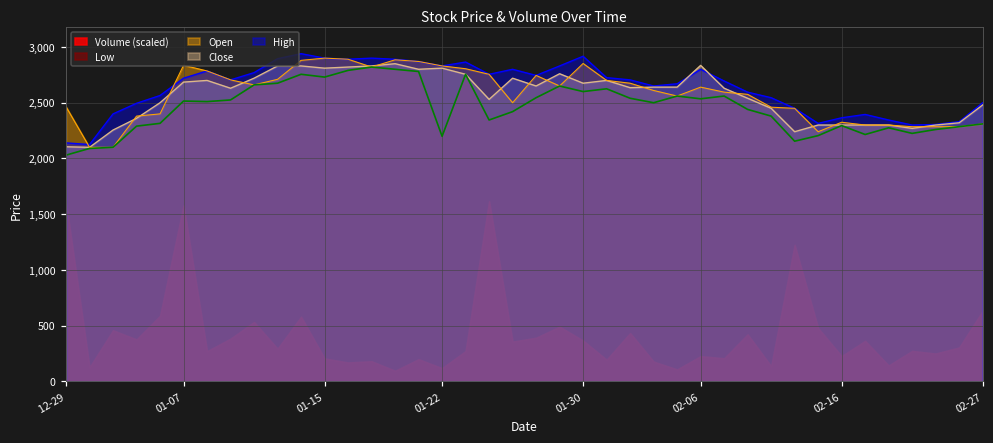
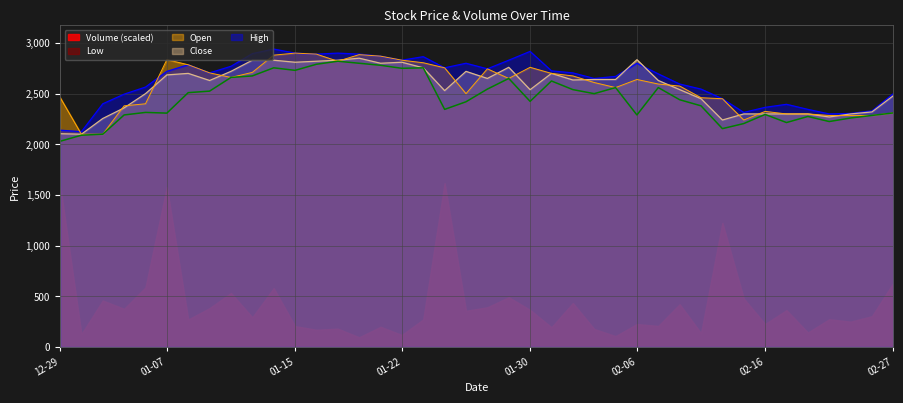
Low, 01-07: 2,520 -> 2,310
Low, 01-22: 2,200 -> 2,750
Low, 01-30: 2,600 -> 2,420
Open, 01-30: 2,850 -> 2,760
Close, 01-30: 2,680 -> 2,540
Low, 02-06: 2,540 -> 2,290
